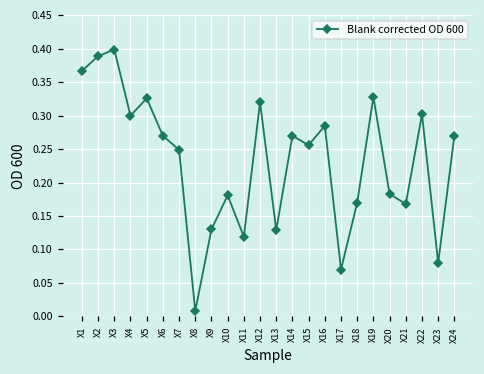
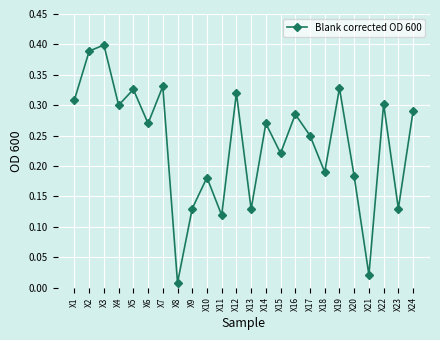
X1: 0.37 -> 0.31
X7: 0.25 -> 0.33
X15: 0.26 -> 0.22
X17: 0.07 -> 0.25
X18: 0.17 -> 0.19
X21: 0.17 -> 0.02
X23: 0.08 -> 0.13
X24: 0.27 -> 0.29
